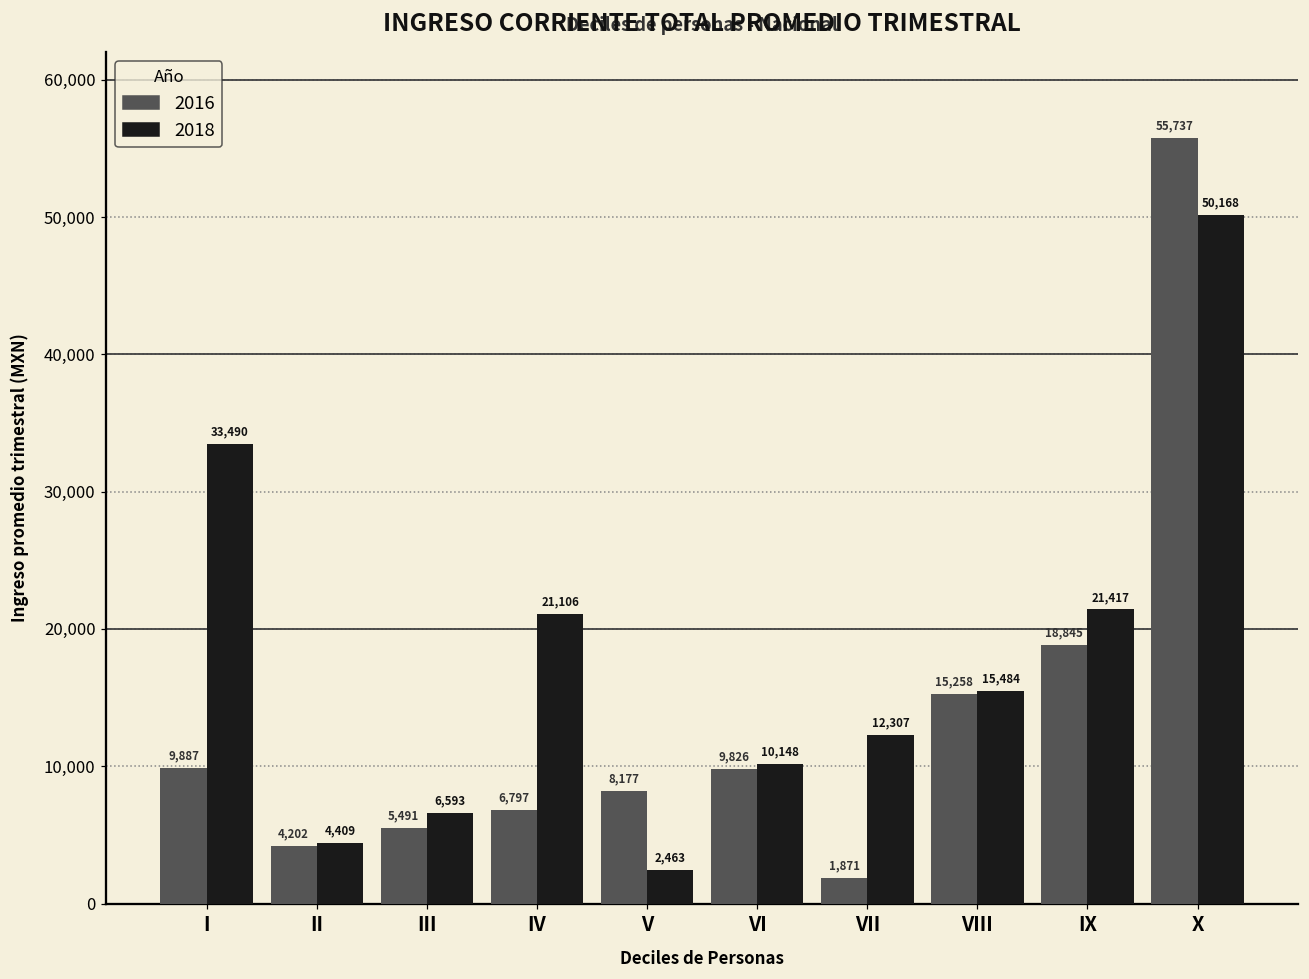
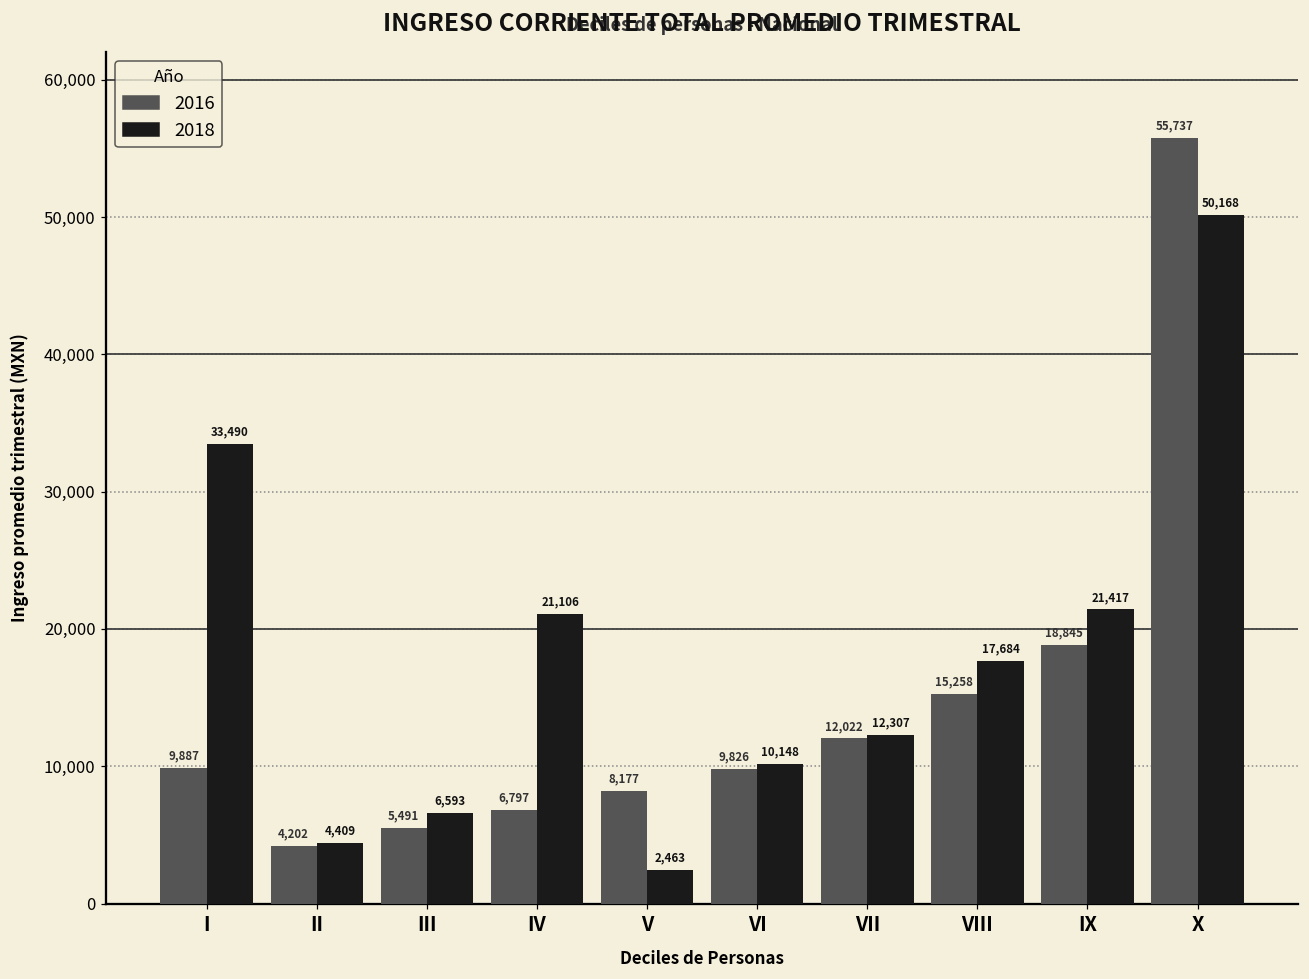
2016, VII: 1,871 -> 12,022
2018, VIII: 15,484 -> 17,684
